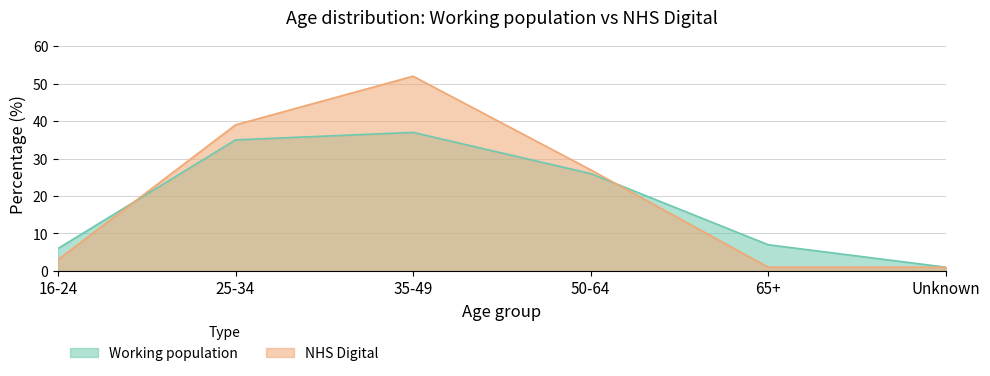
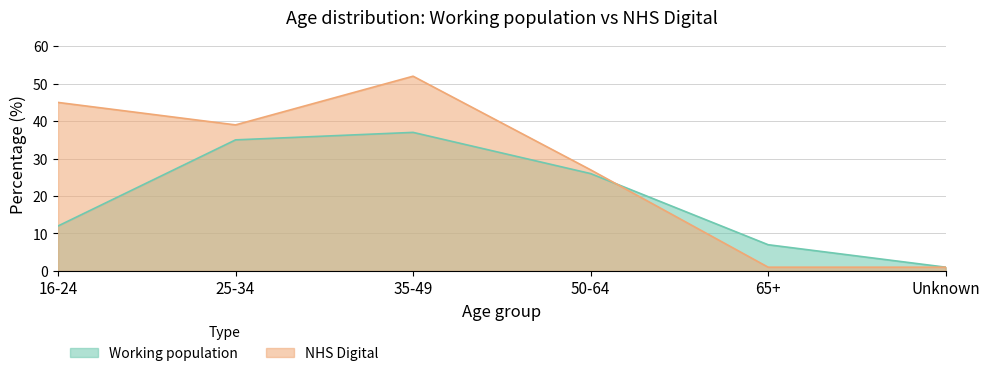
Working population, 16-24: 6 -> 12
NHS Digital, 16-24: 3 -> 45
